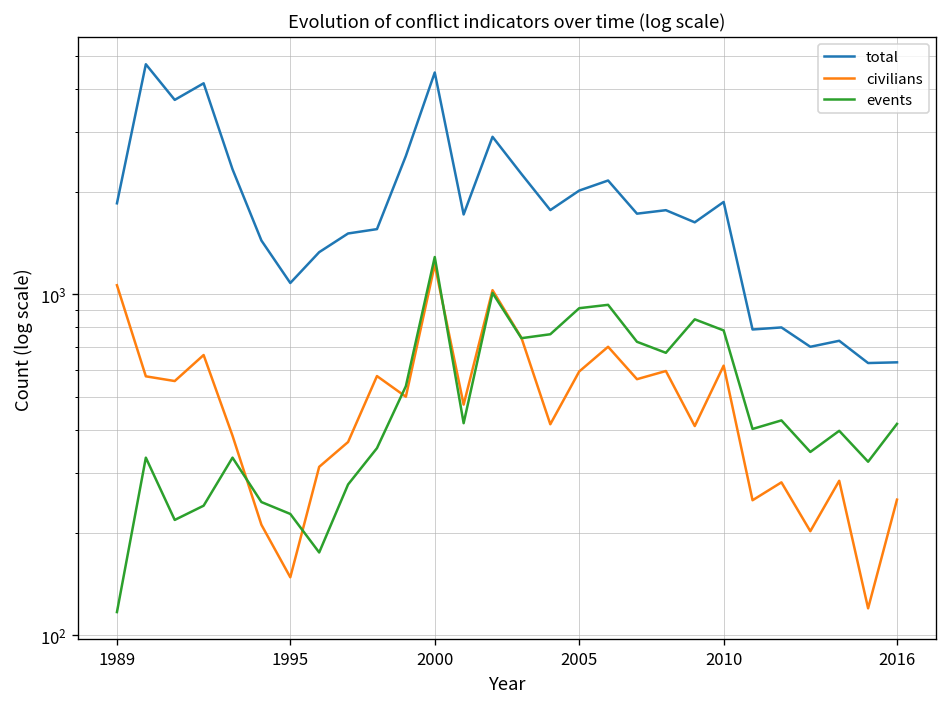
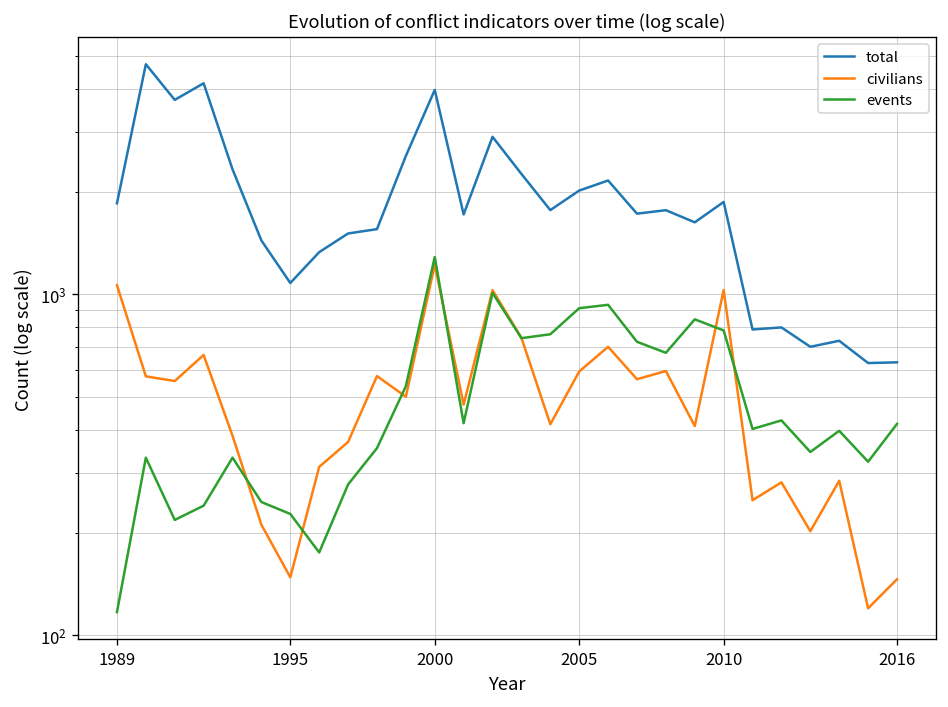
total, 2000: 4500 -> 4000
civilians, 2010: 620 -> 1030
civilians, 2016: 250 -> 150
